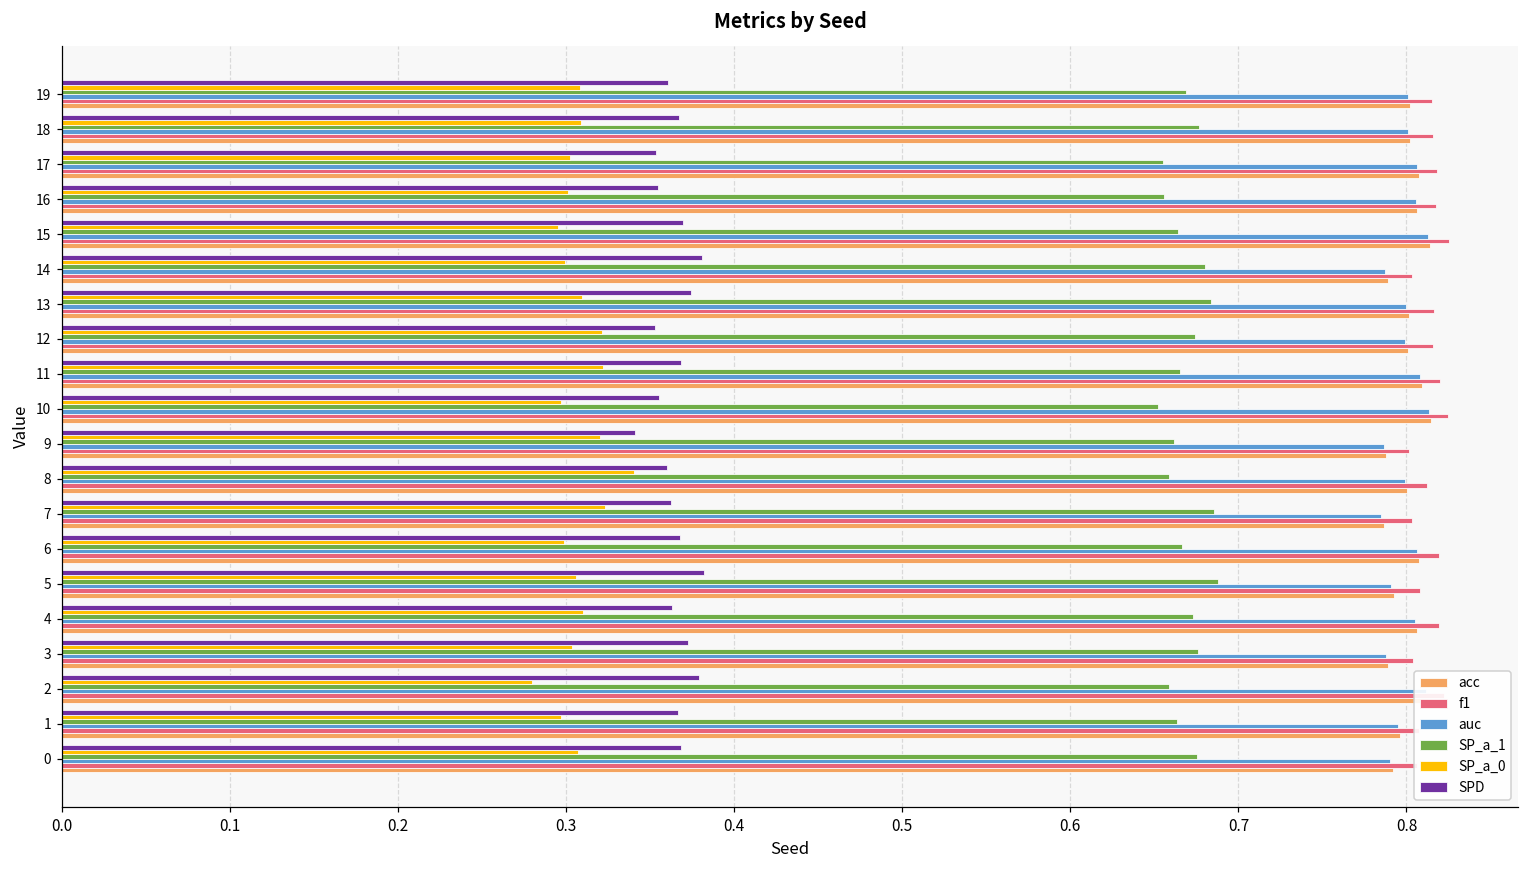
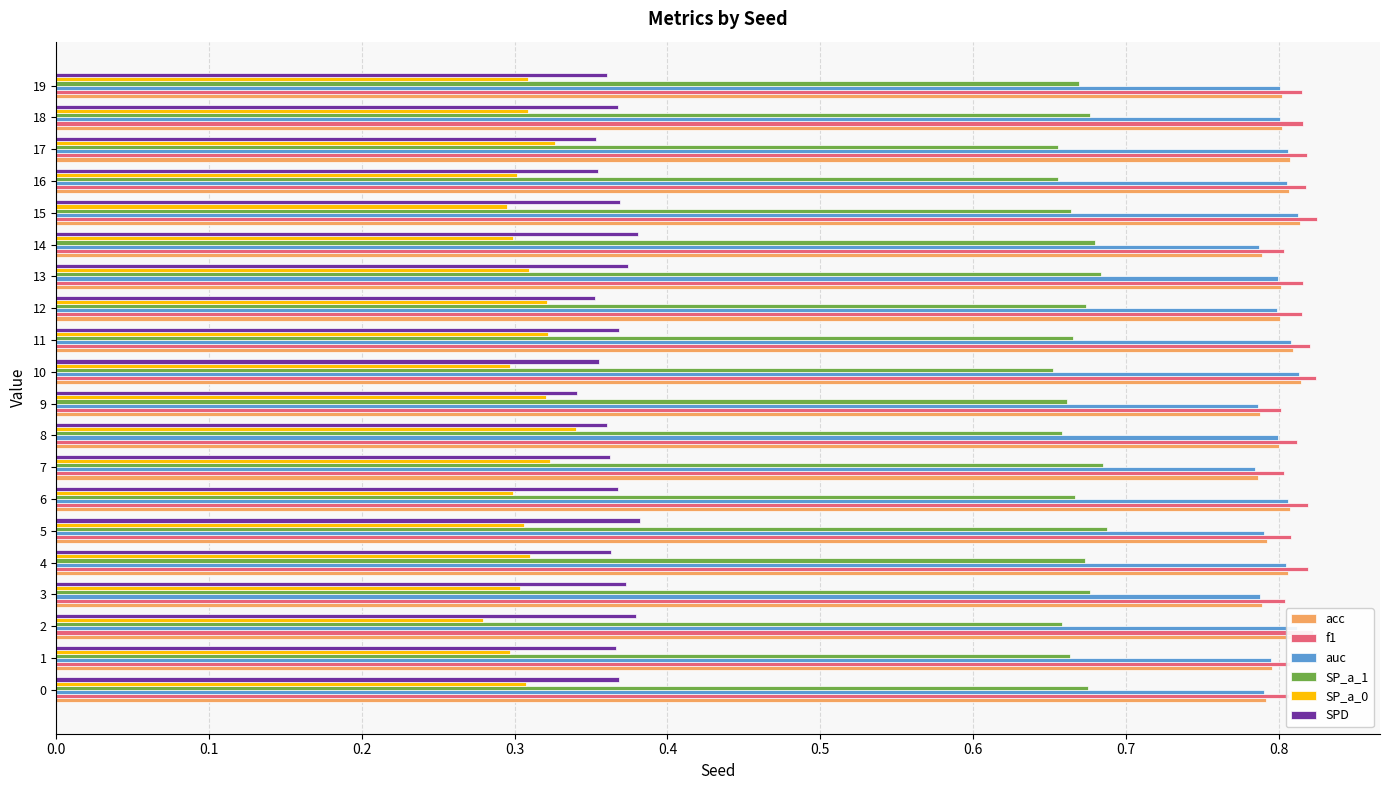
SP_a_0, 17: 0.302 -> 0.326
